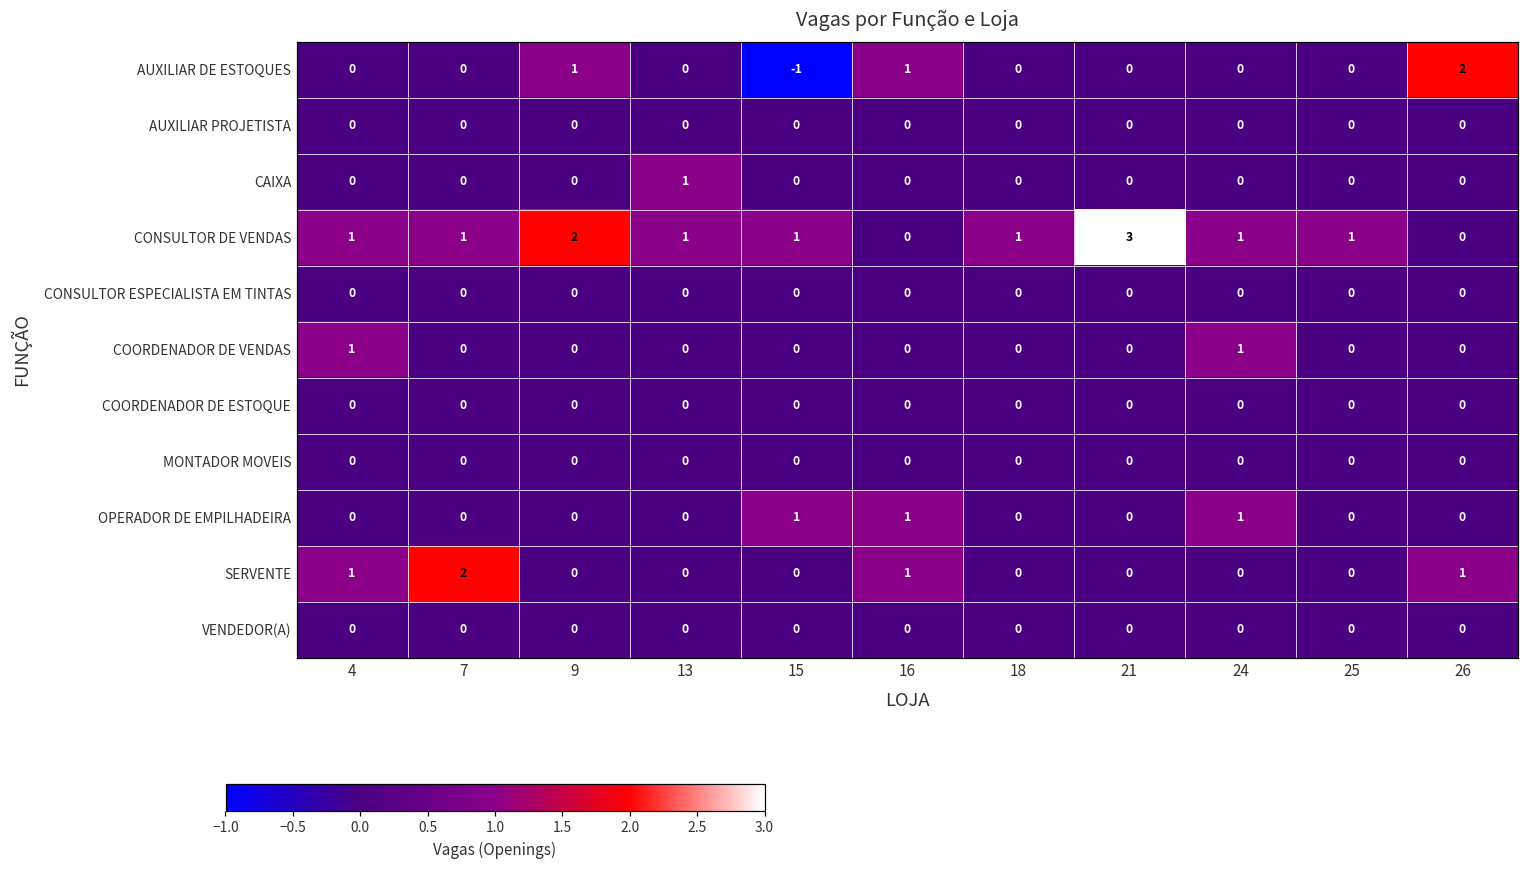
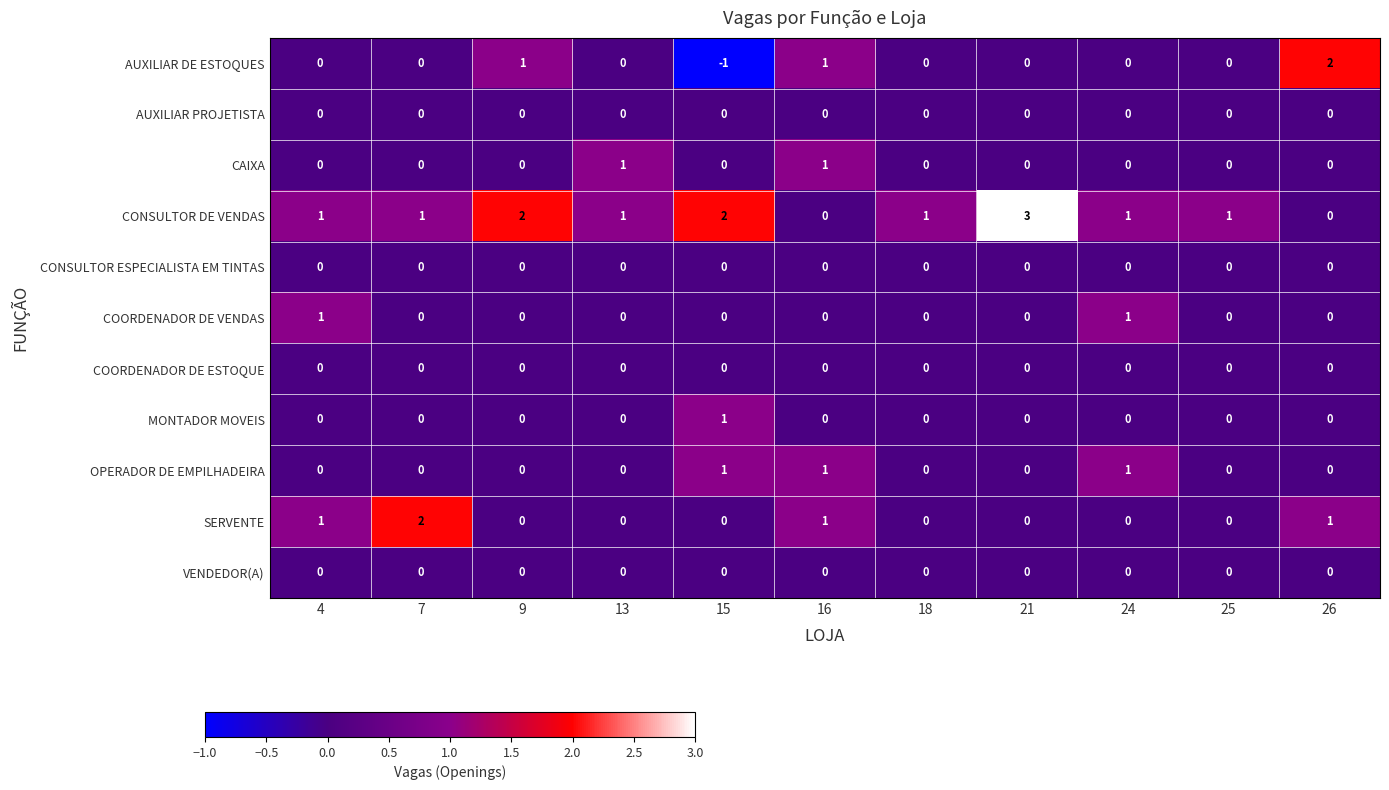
CAIXA, 16: 0 -> 1
CONSULTOR DE VENDAS, 15: 1 -> 2
MONTADOR MOVEIS, 15: 0 -> 1
